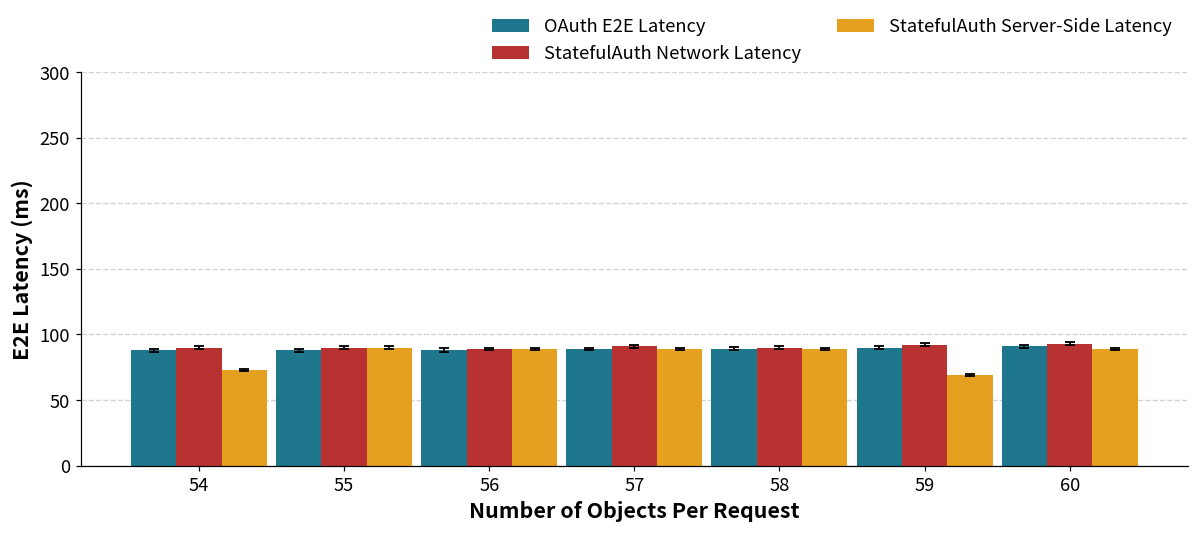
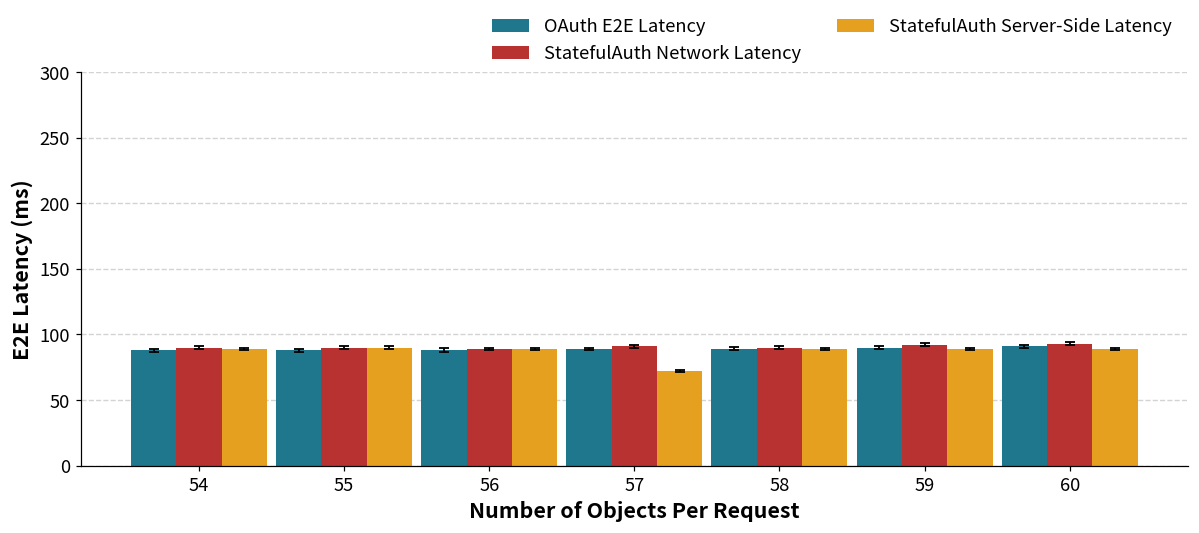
StatefulAuth Server-Side Latency, 54: 73 -> 89
StatefulAuth Server-Side Latency, 57: 89 -> 72
StatefulAuth Server-Side Latency, 59: 69 -> 89
